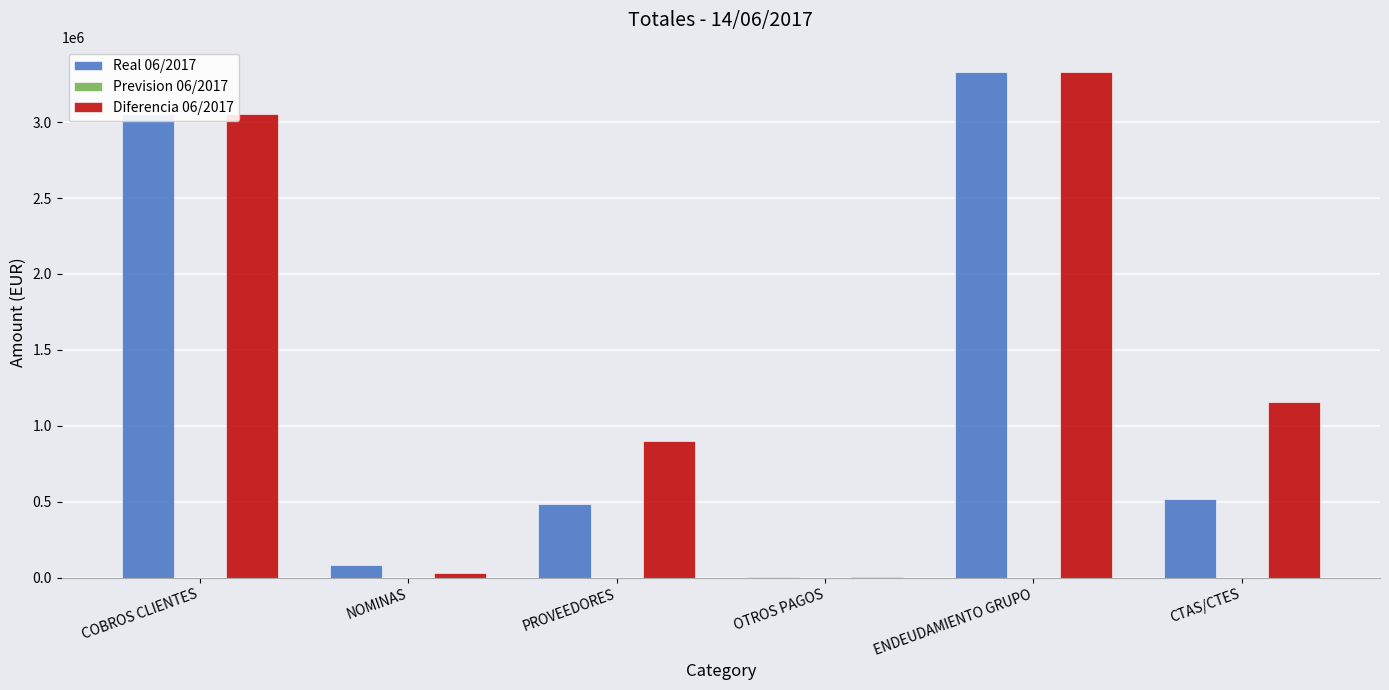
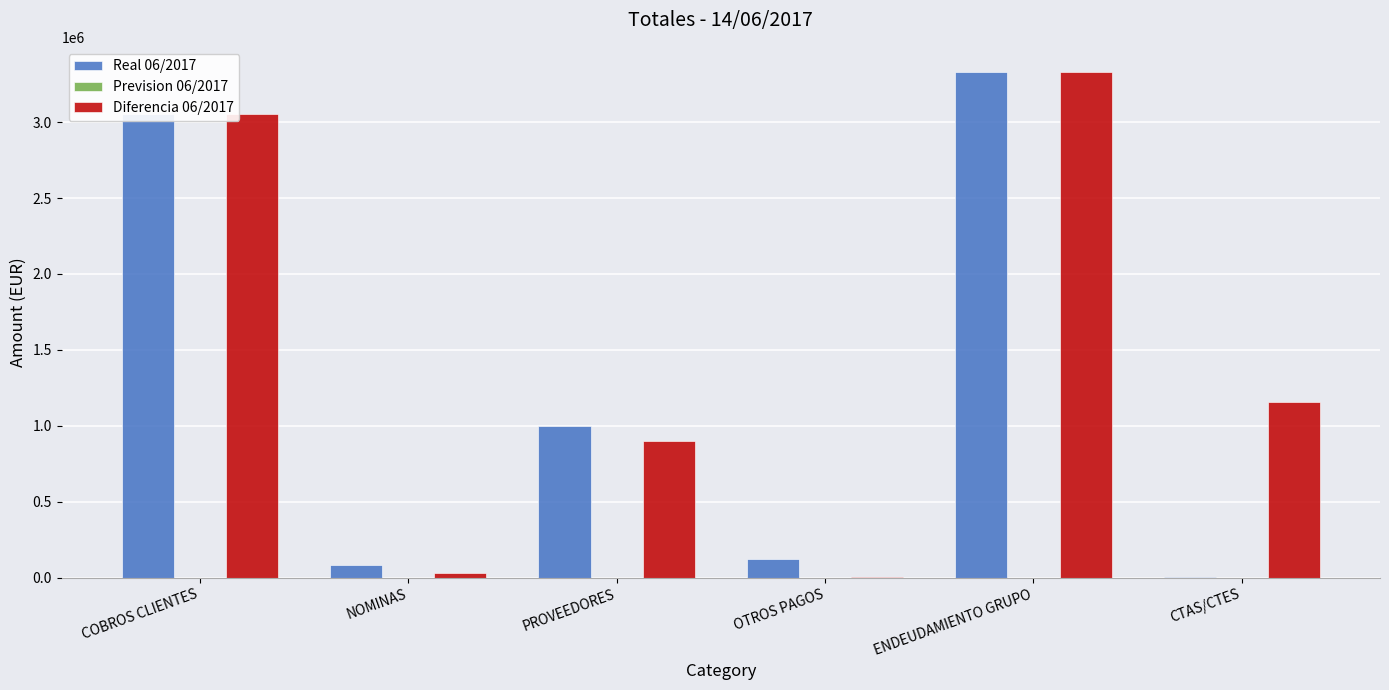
Real 06/2017, PROVEEDORES: 490000 -> 1000000
Real 06/2017, OTROS PAGOS: 0 -> 120000
Real 06/2017, CTAS/CTES: 520000 -> 0
